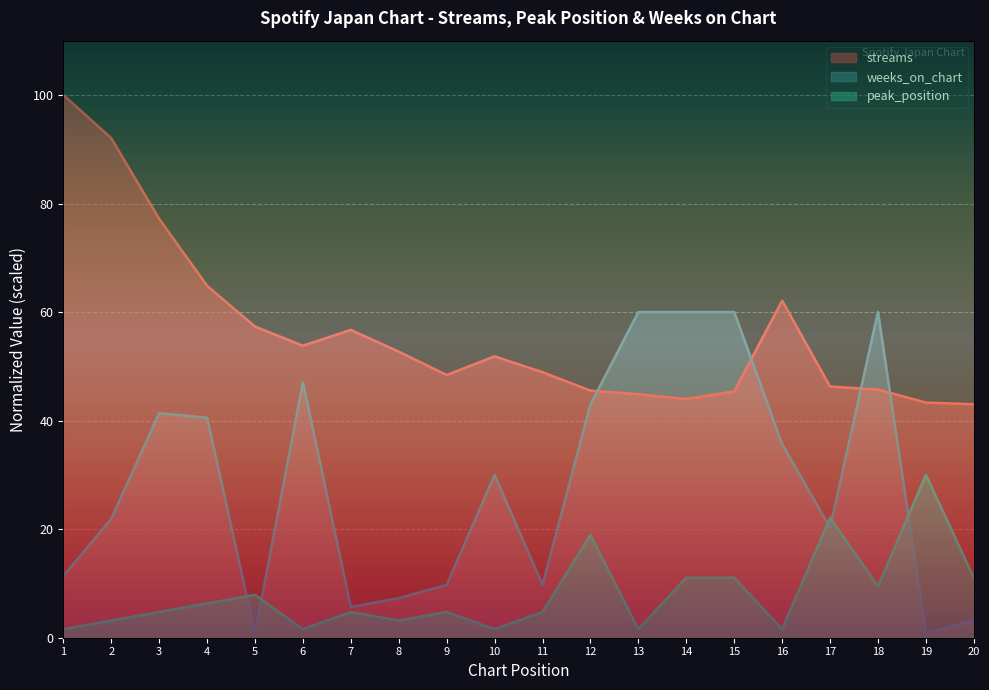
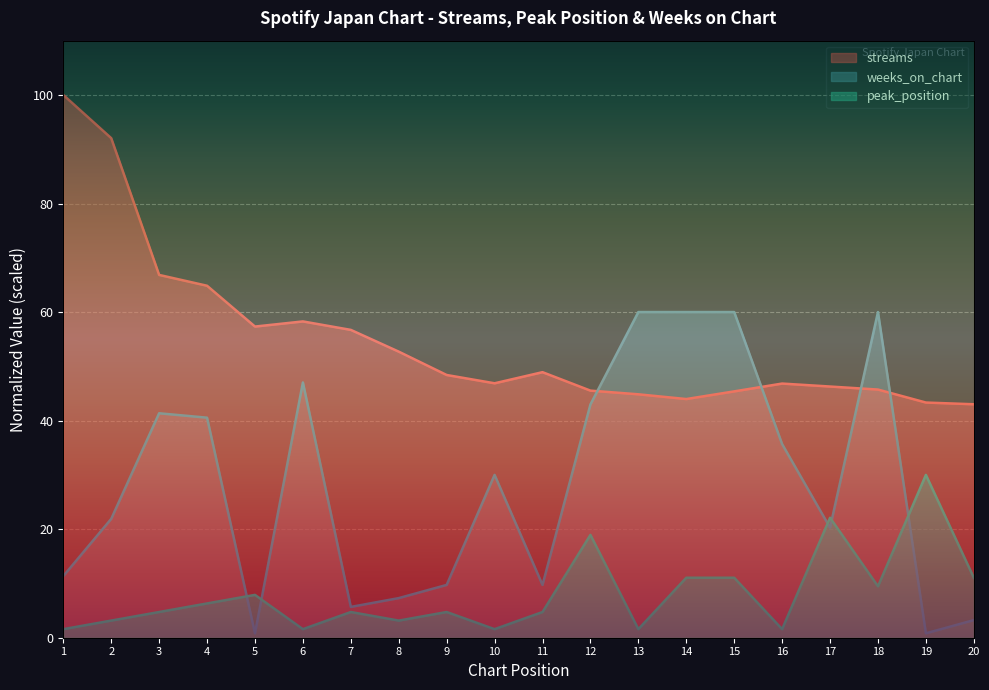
streams, 3: 77 -> 67
streams, 6: 54 -> 58
streams, 10: 52 -> 47
streams, 16: 62 -> 47
